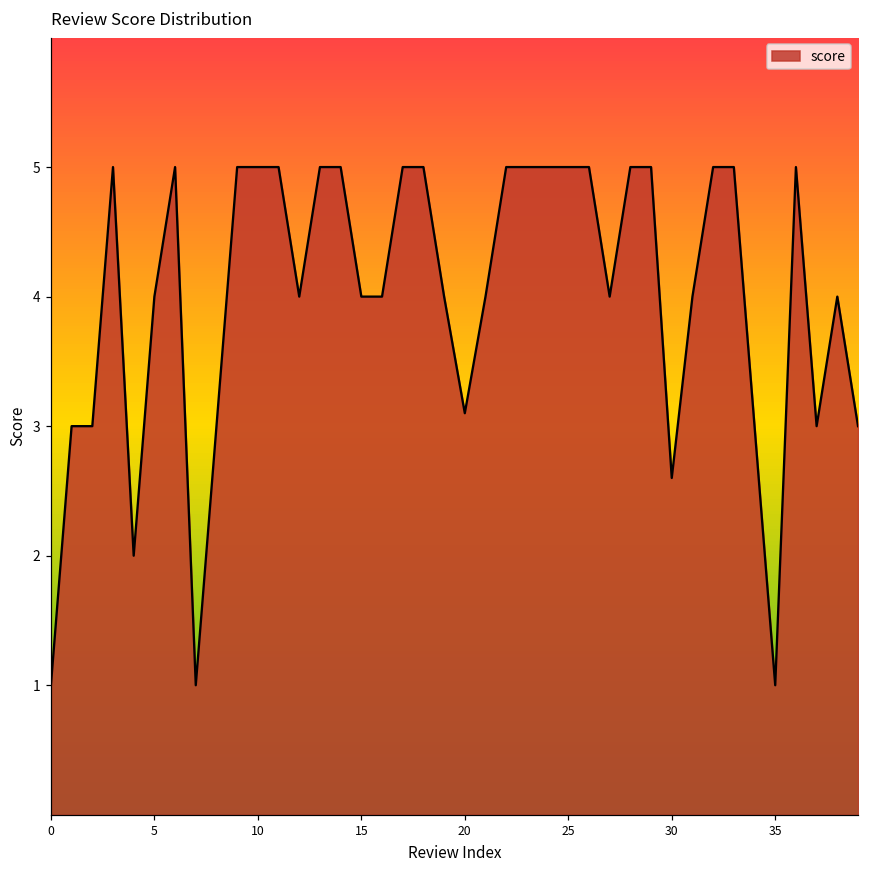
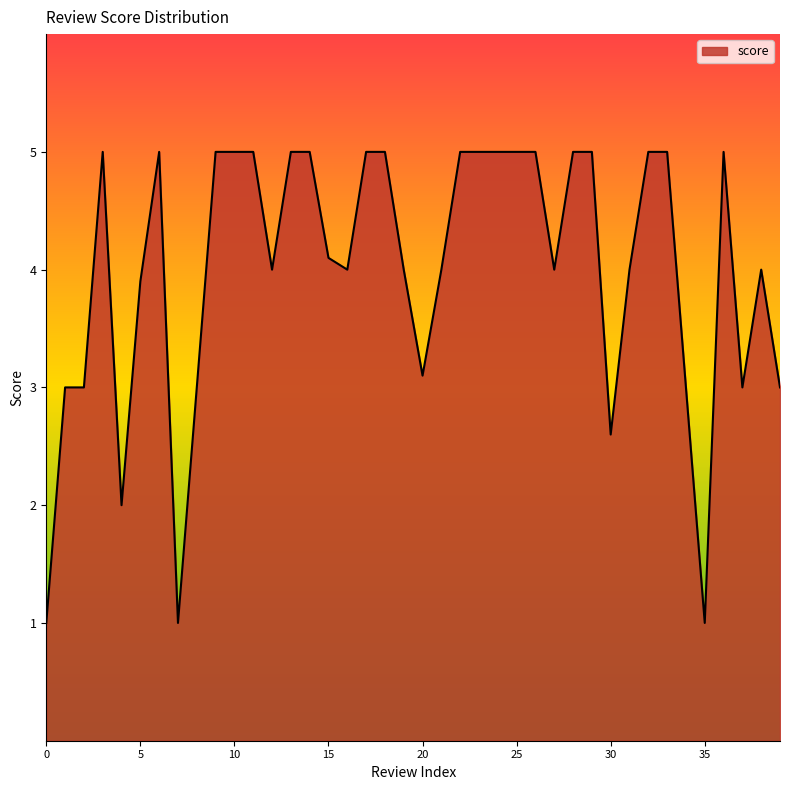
5: 4.0 -> 3.9
15: 4.0 -> 4.1
